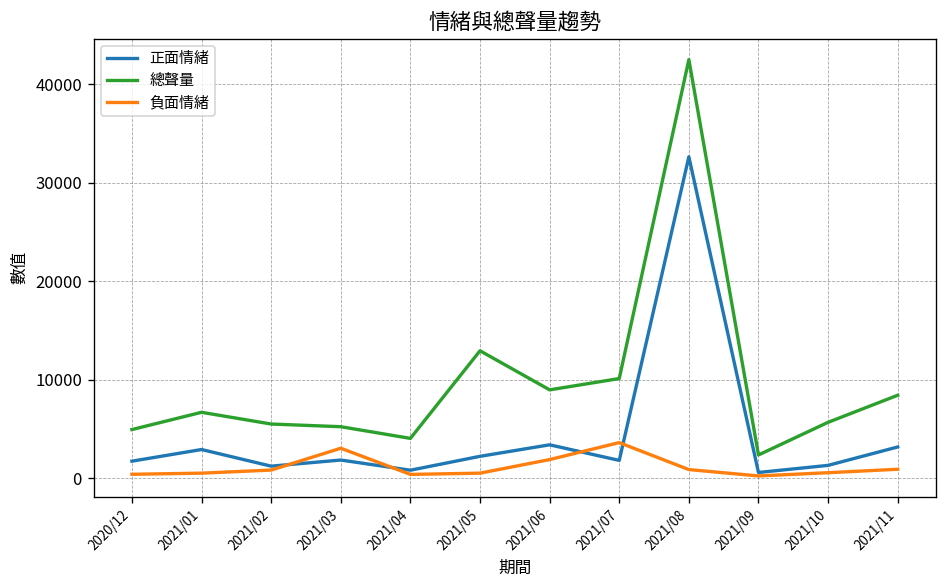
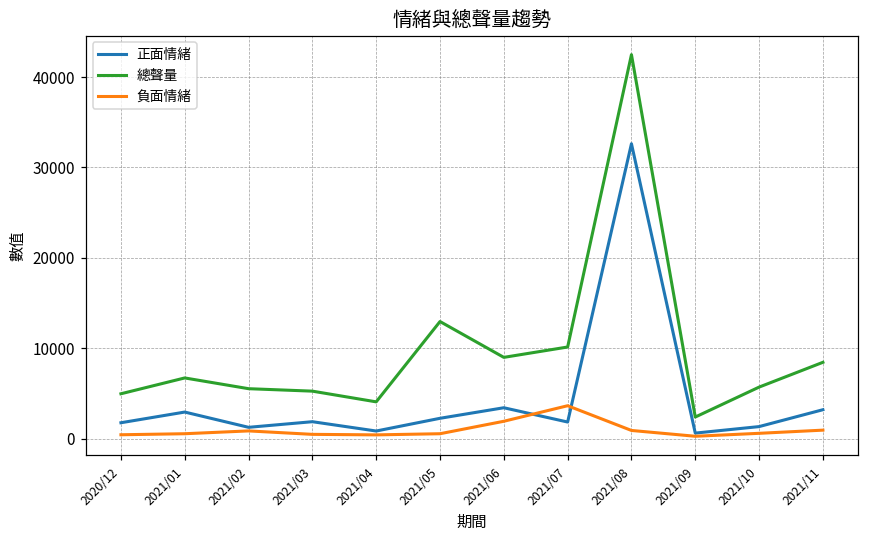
負面情緒, 2021/03: 3000 -> 0
